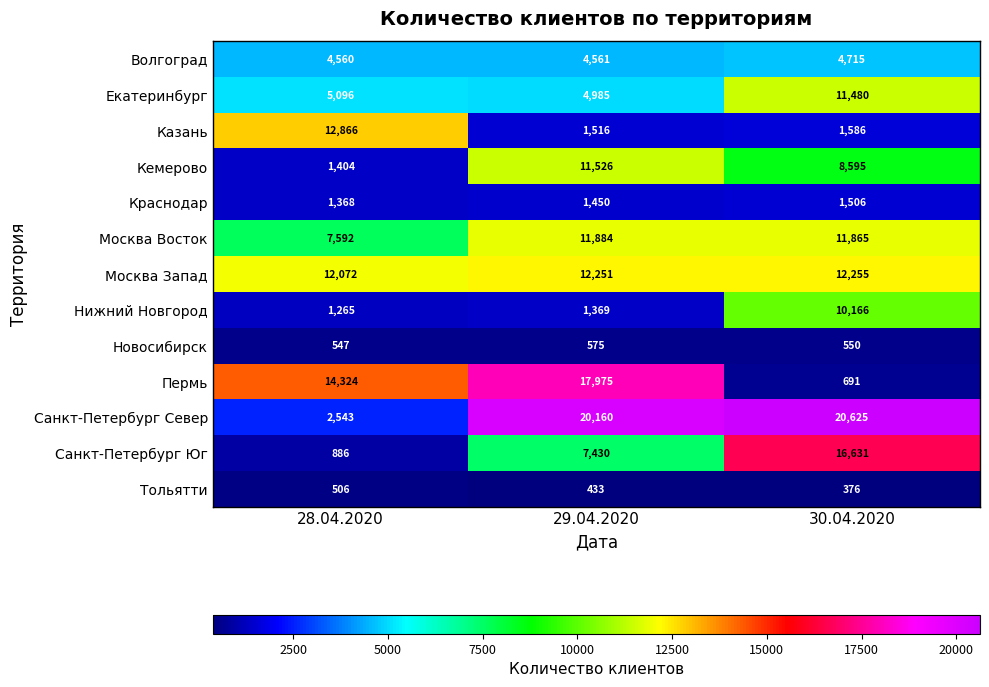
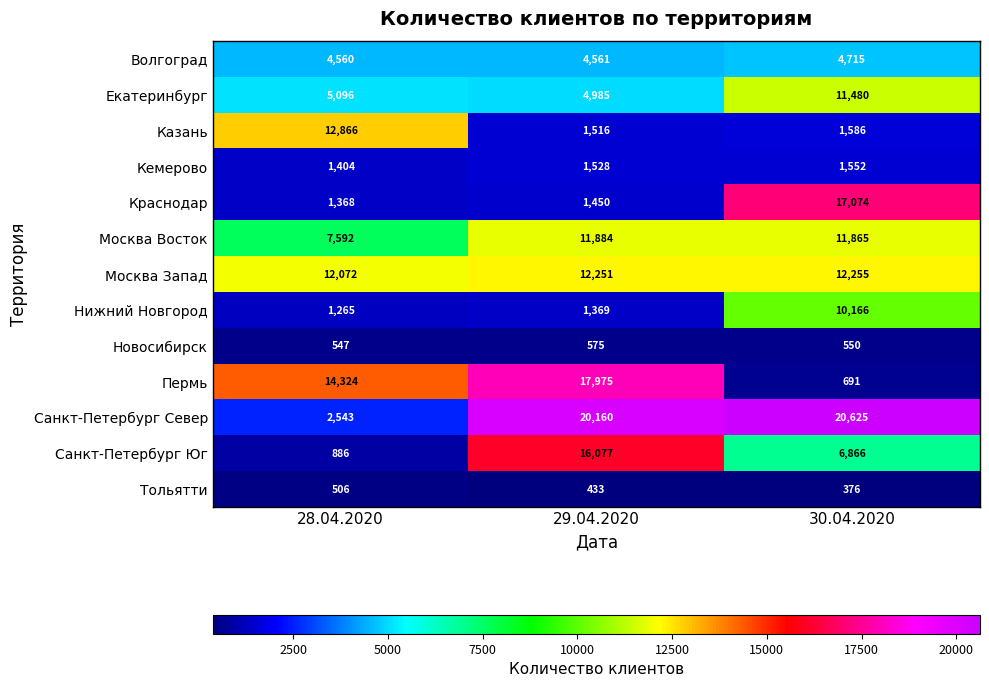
Кемерово, 29.04.2020: 11,526 -> 1,528
Кемерово, 30.04.2020: 8,595 -> 1,552
Краснодар, 30.04.2020: 1,506 -> 17,074
Санкт-Петербург Юг, 29.04.2020: 7,430 -> 16,077
Санкт-Петербург Юг, 30.04.2020: 16,631 -> 6,866
